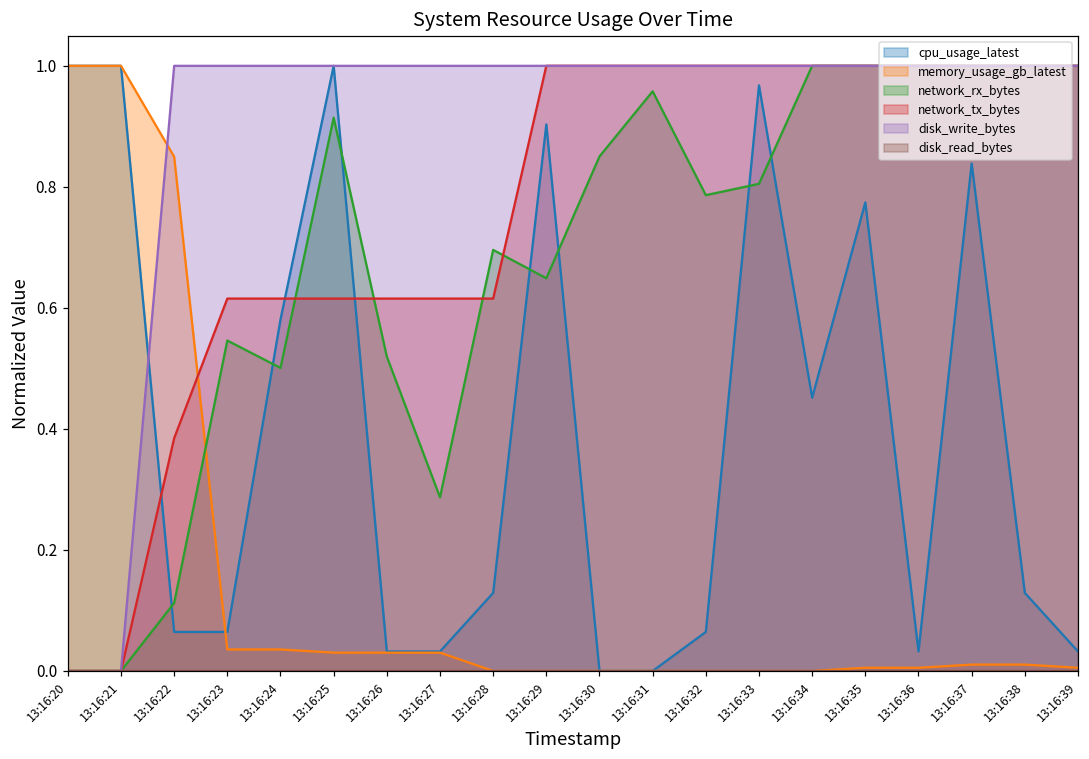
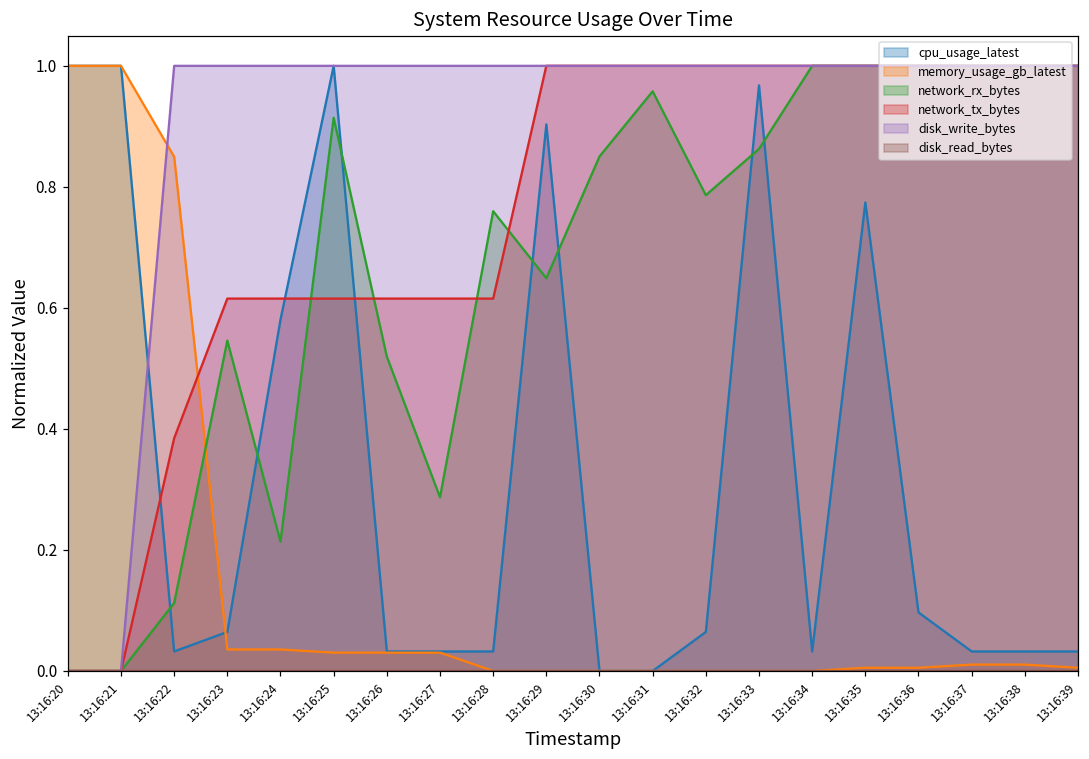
cpu_usage_latest, 13:16:22: 0.06 -> 0.03
network_rx_bytes, 13:16:24: 0.50 -> 0.21
cpu_usage_latest, 13:16:28: 0.13 -> 0.03
network_rx_bytes, 13:16:28: 0.70 -> 0.76
network_rx_bytes, 13:16:33: 0.80 -> 0.86
cpu_usage_latest, 13:16:34: 0.45 -> 0.03
cpu_usage_latest, 13:16:36: 0.03 -> 0.10
cpu_usage_latest, 13:16:37: 0.84 -> 0.03
cpu_usage_latest, 13:16:38: 0.13 -> 0.03
